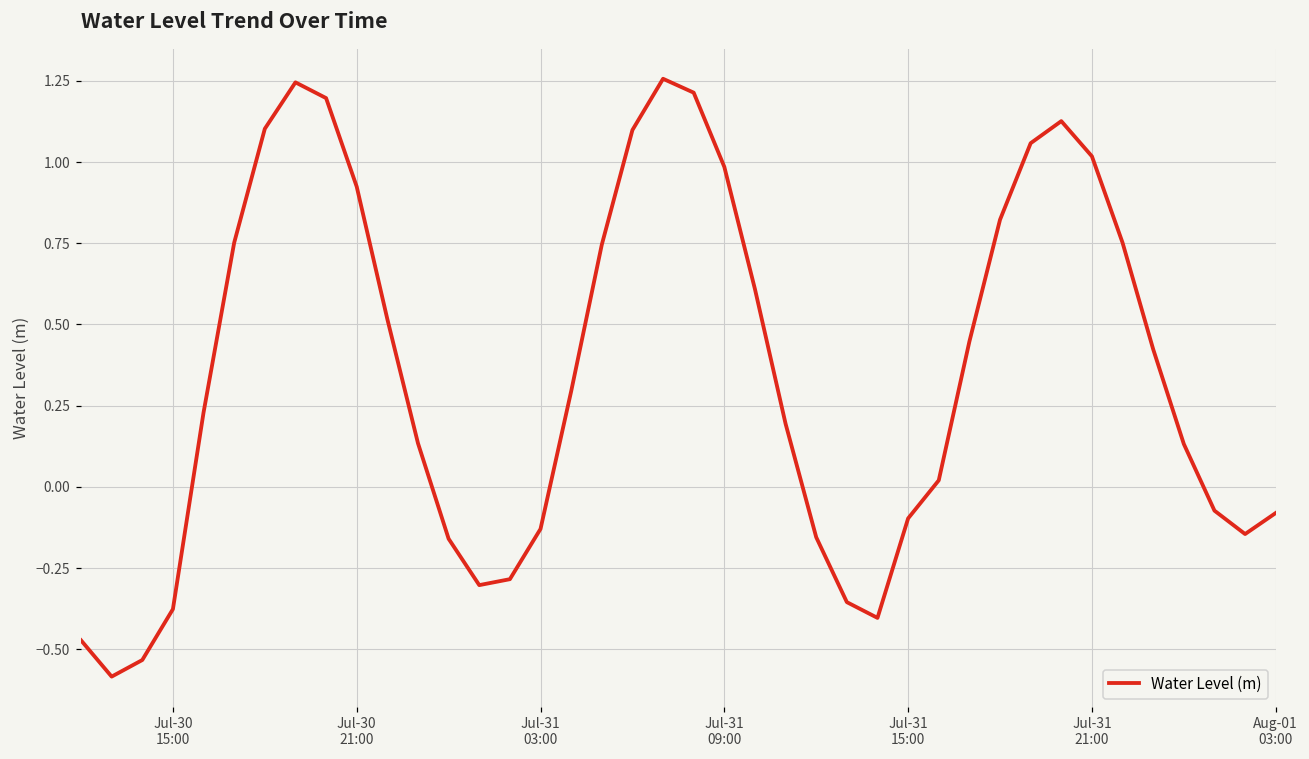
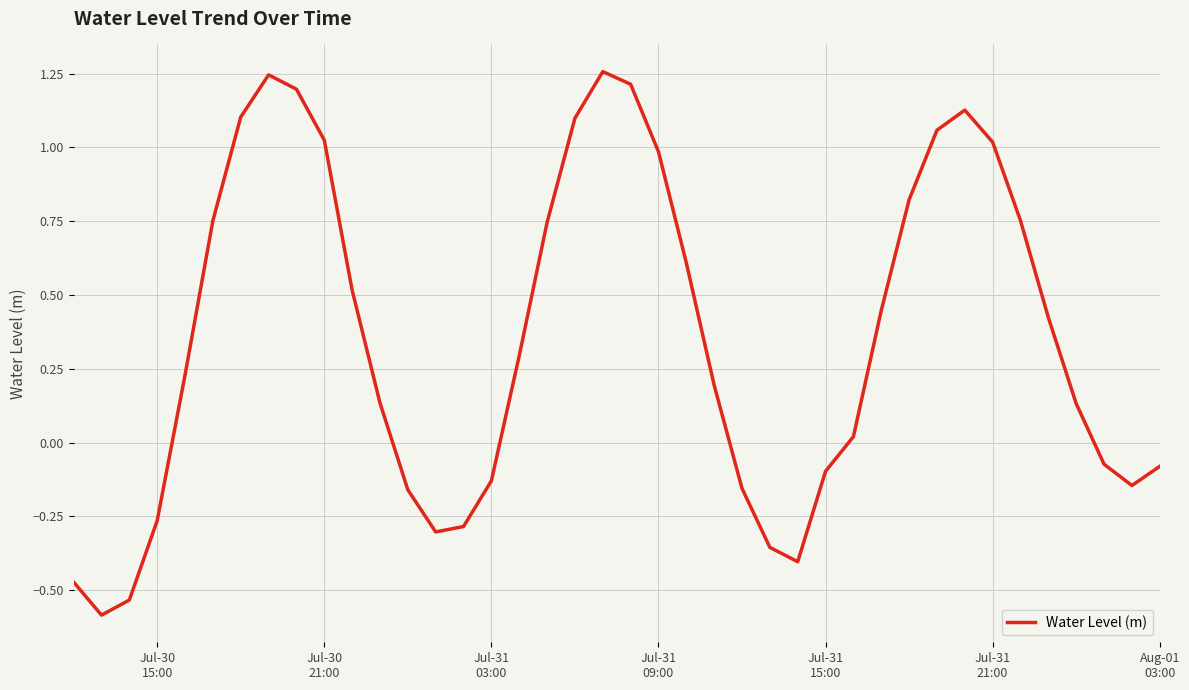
Jul-30 15:00: -0.38 -> -0.26
Jul-30 21:00: 0.92 -> 1.02
